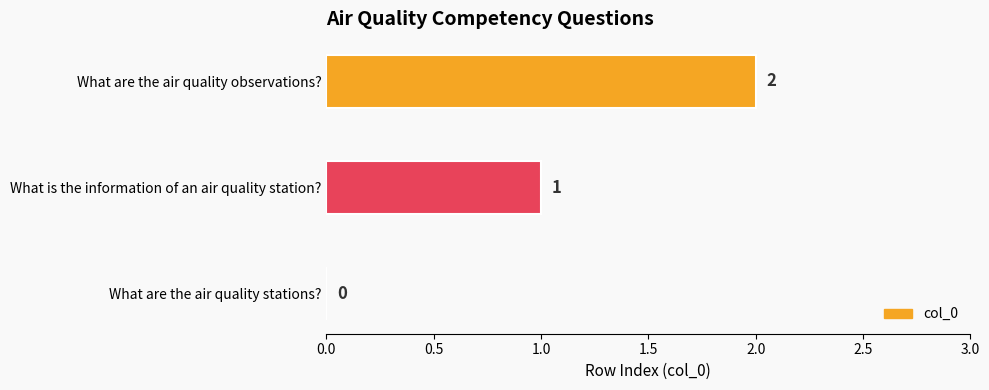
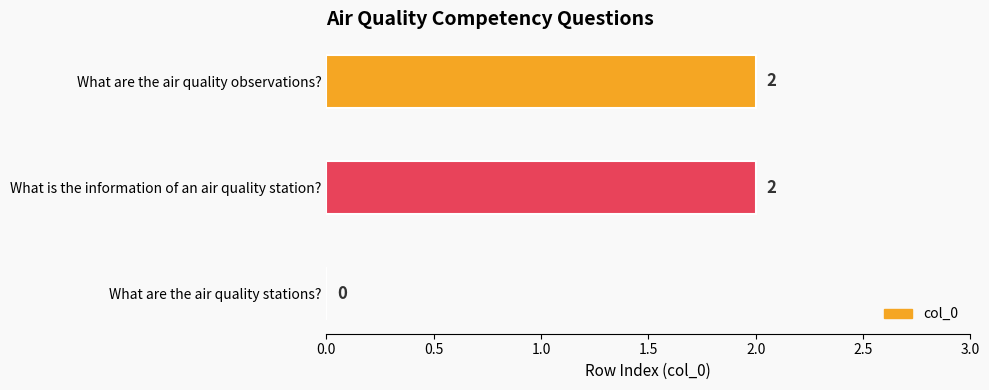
What is the information of an air quality station?: 1 -> 2
